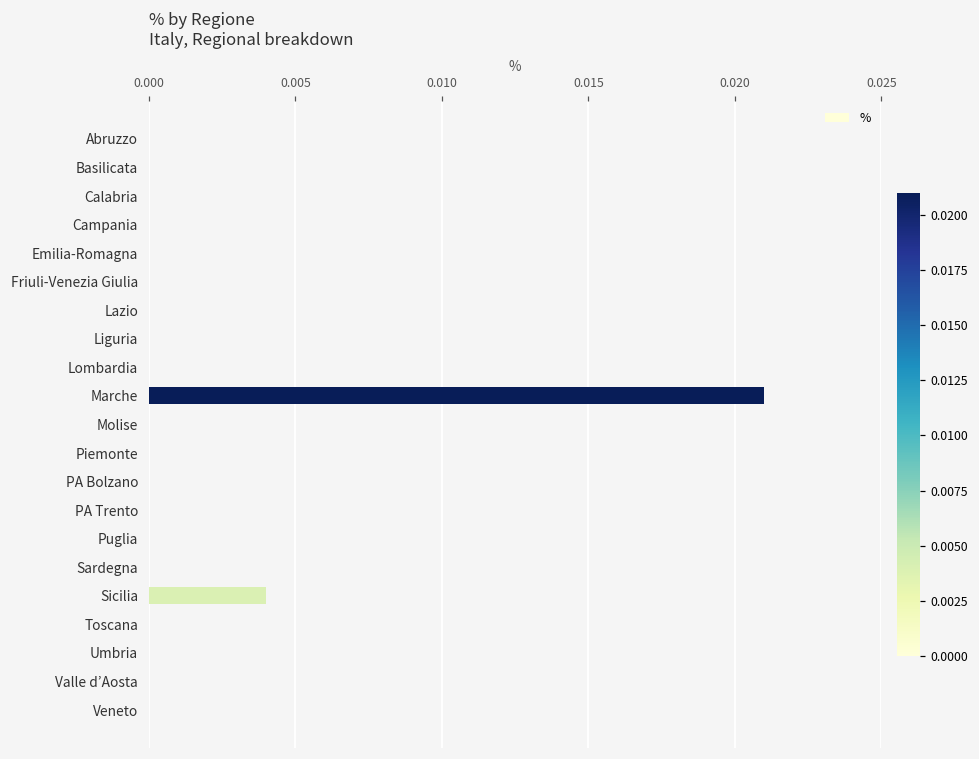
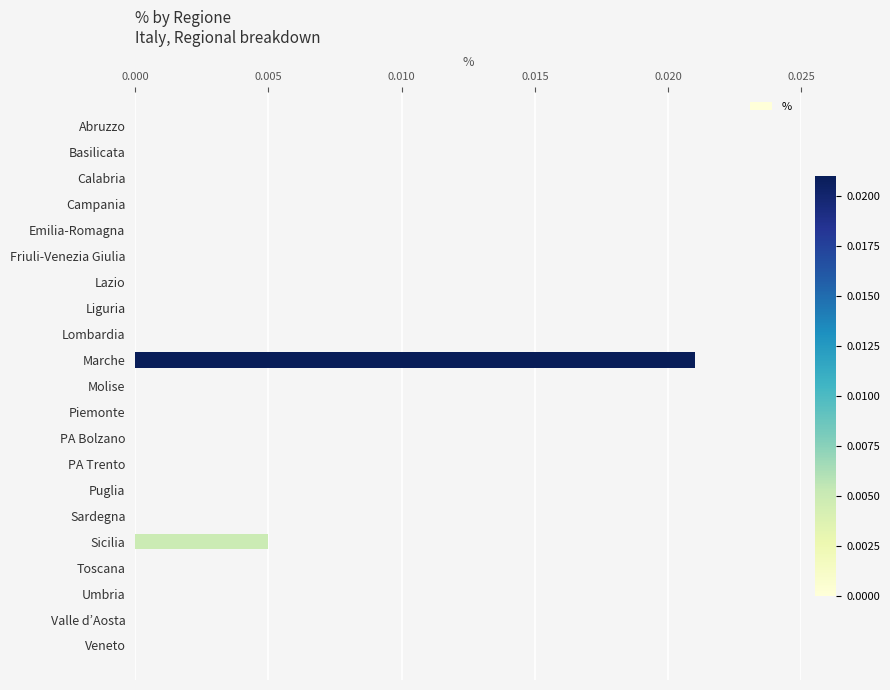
Sicilia: 0.004 -> 0.005
